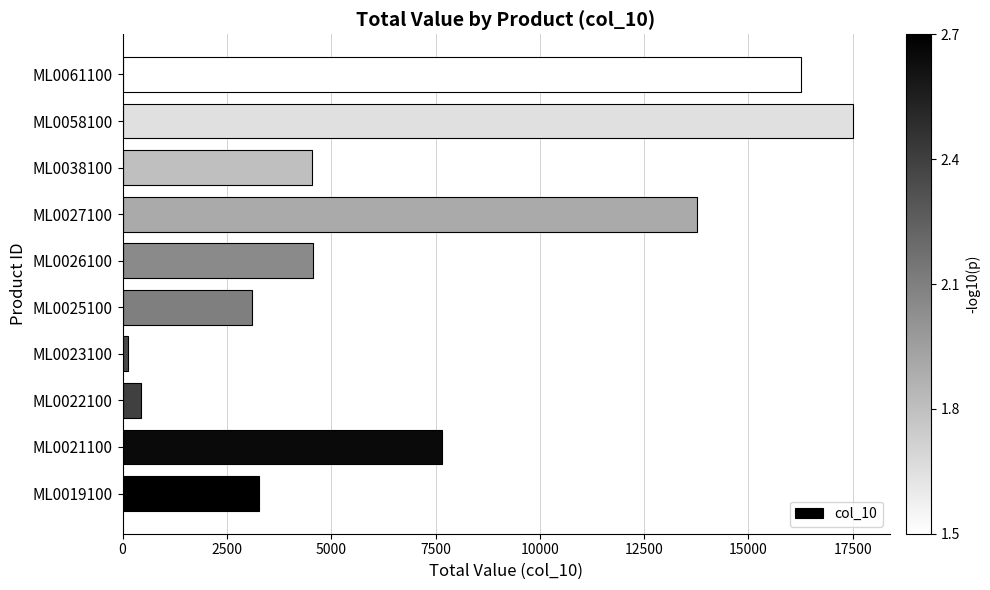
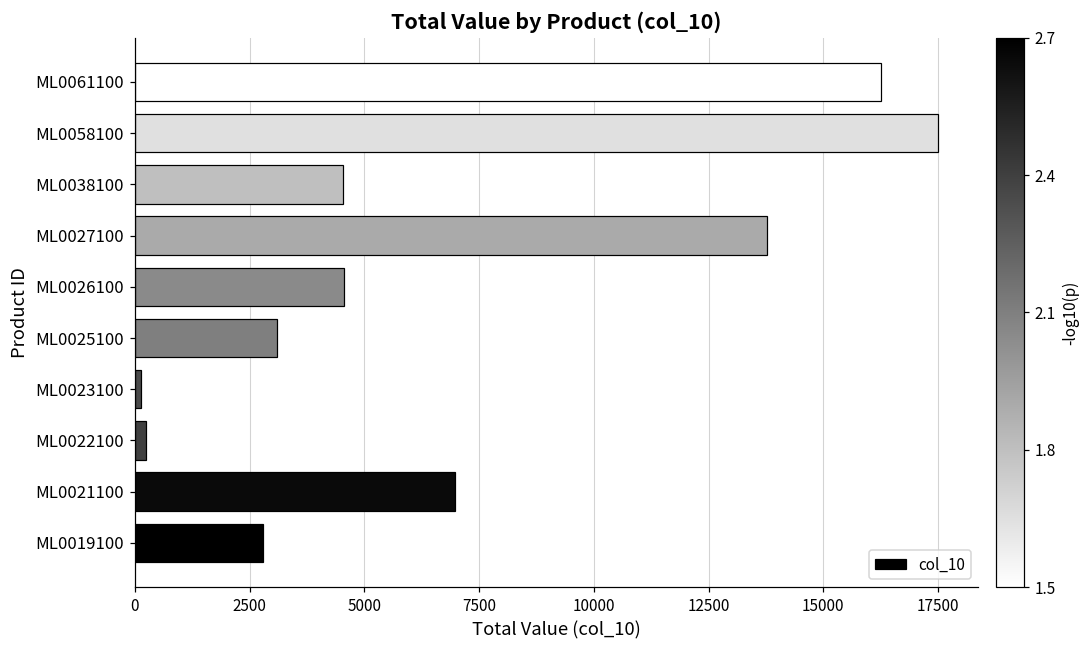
ML0022100: 400 -> 200
ML0021100: 7700 -> 7000
ML0019100: 3300 -> 2800
